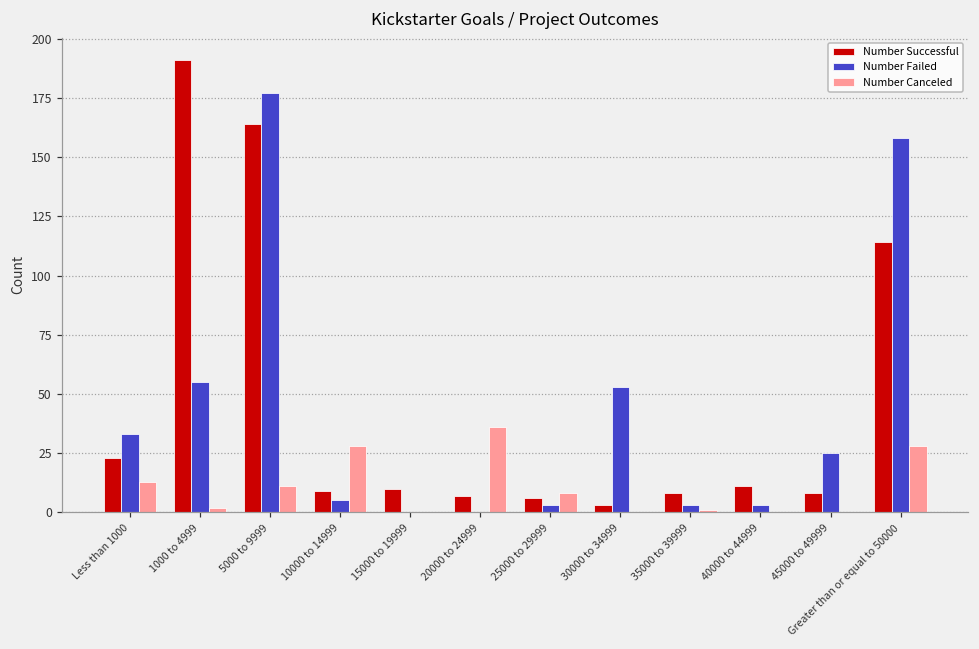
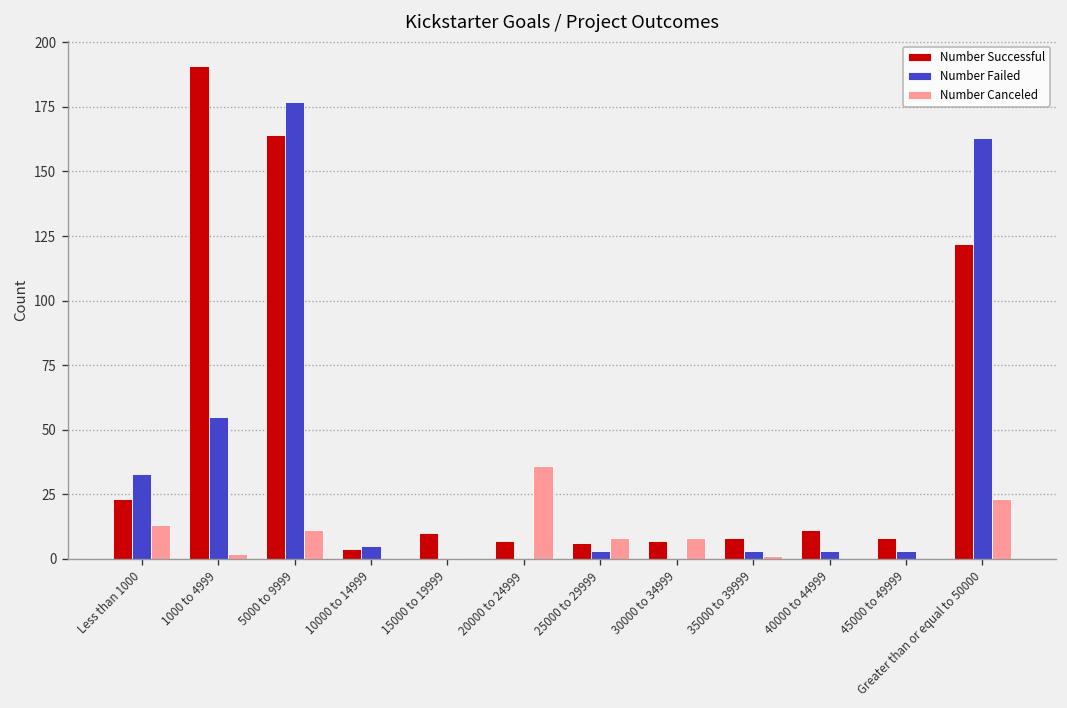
Number Successful, 10000 to 14999: 9 -> 4
Number Canceled, 10000 to 14999: 28 -> 0
Number Successful, 30000 to 34999: 3 -> 7
Number Failed, 30000 to 34999: 53 -> 0
Number Canceled, 30000 to 34999: 0 -> 8
Number Failed, 45000 to 49999: 25 -> 3
Number Successful, Greater than or equal to 50000: 114 -> 122
Number Failed, Greater than or equal to 50000: 158 -> 163
Number Canceled, Greater than or equal to 50000: 28 -> 23
